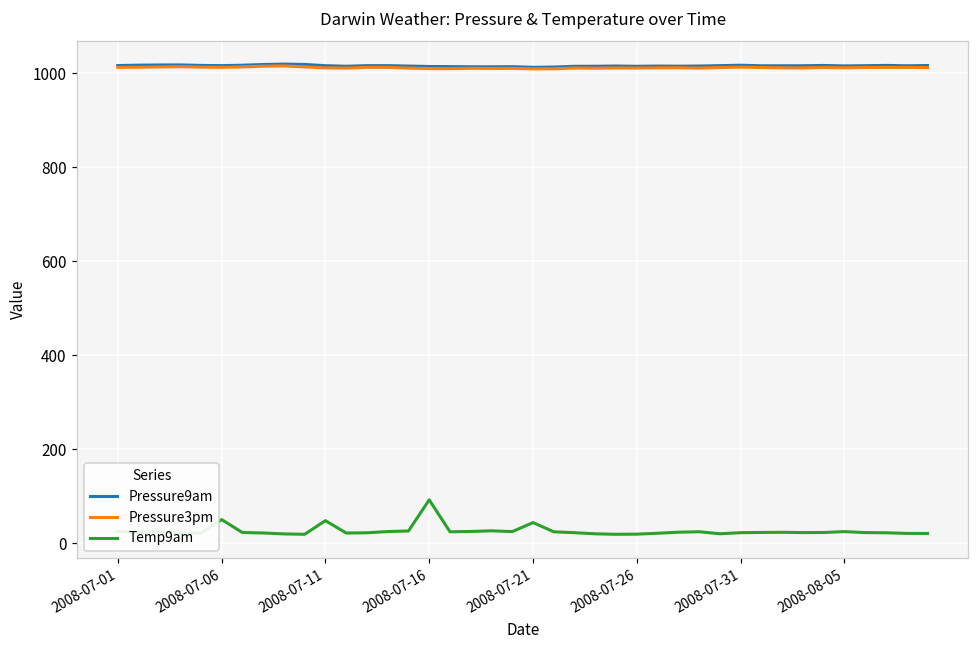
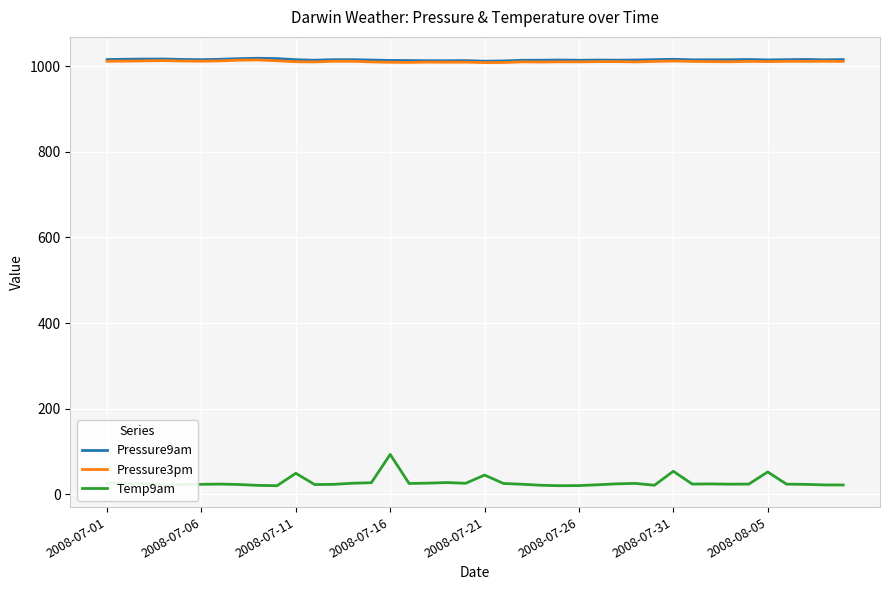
Temp9am, 2008-07-06: 50 -> 20
Temp9am, 2008-07-31: 20 -> 50
Temp9am, 2008-08-05: 30 -> 50
